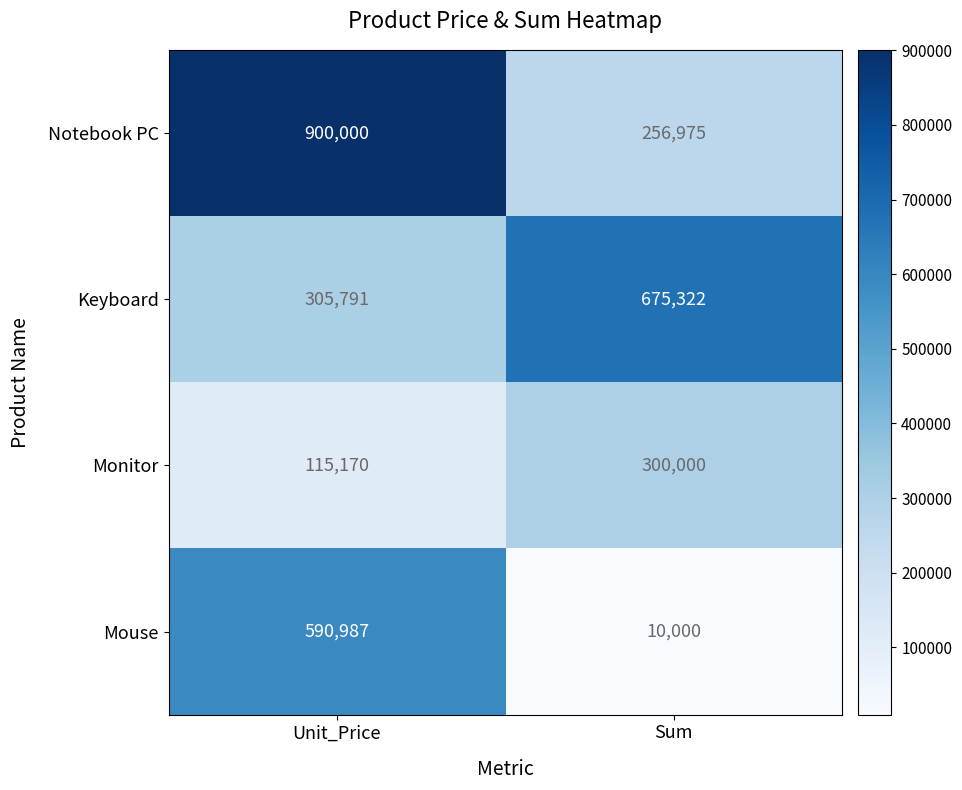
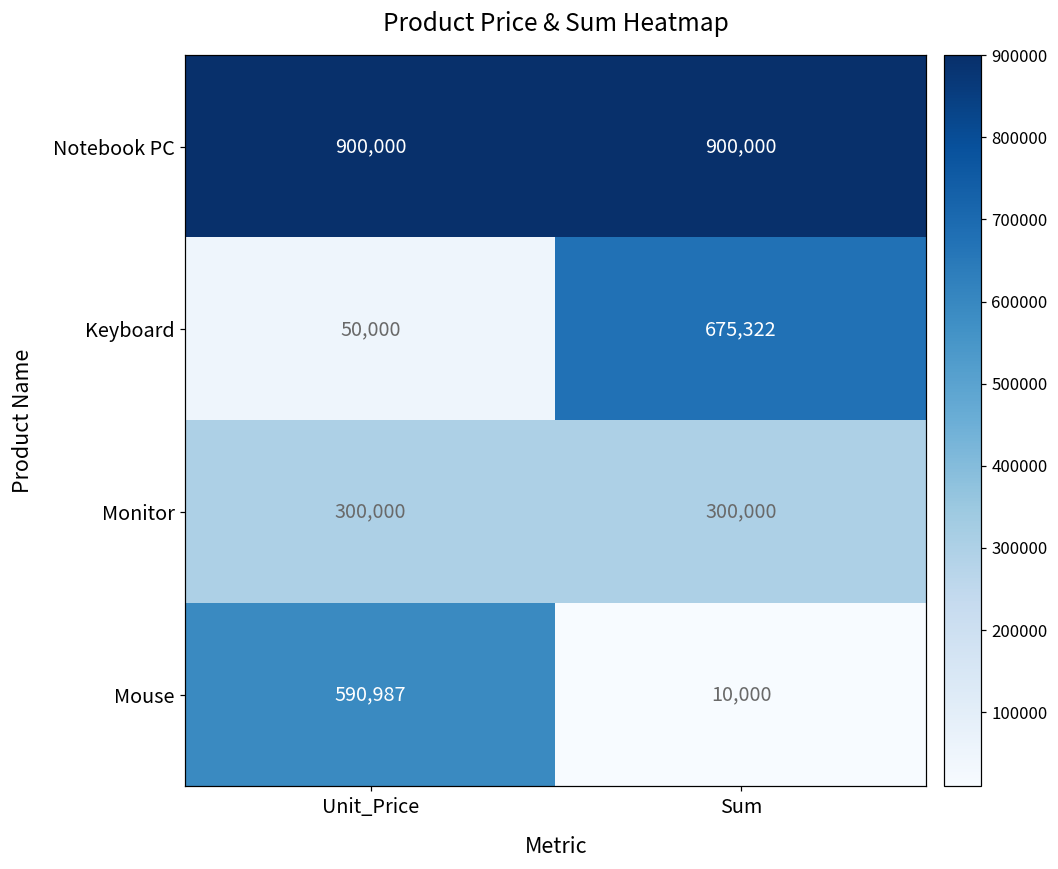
Notebook PC, Sum: 256,975 -> 900,000
Keyboard, Unit_Price: 305,791 -> 50,000
Monitor, Unit_Price: 115,170 -> 300,000
